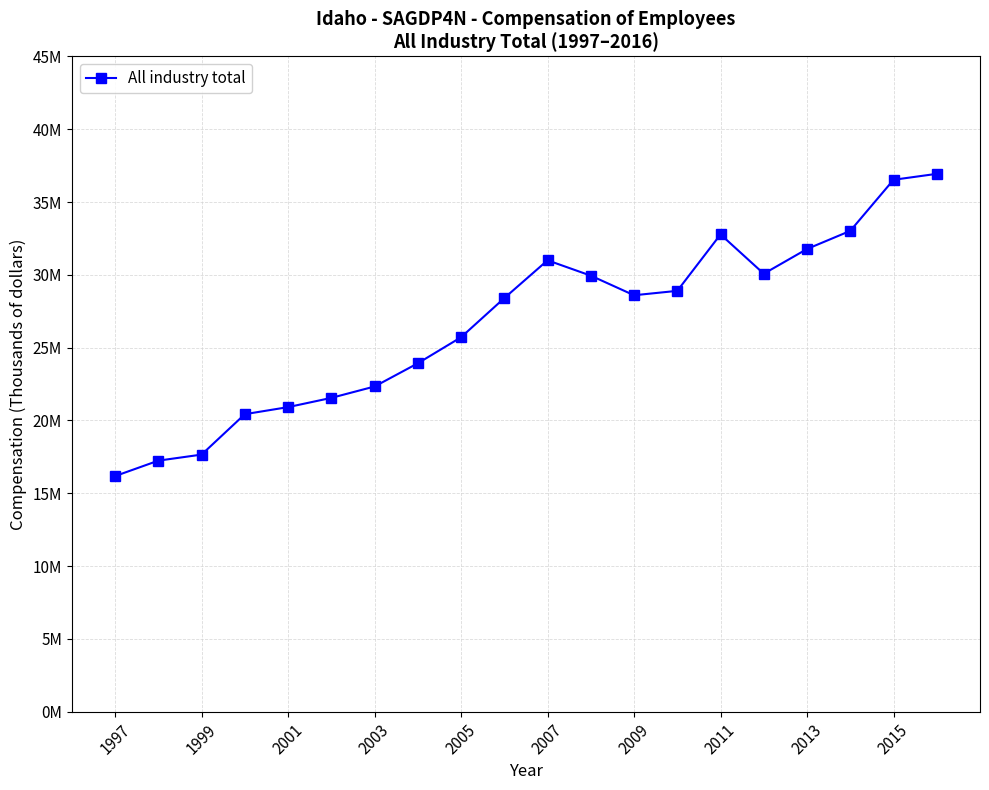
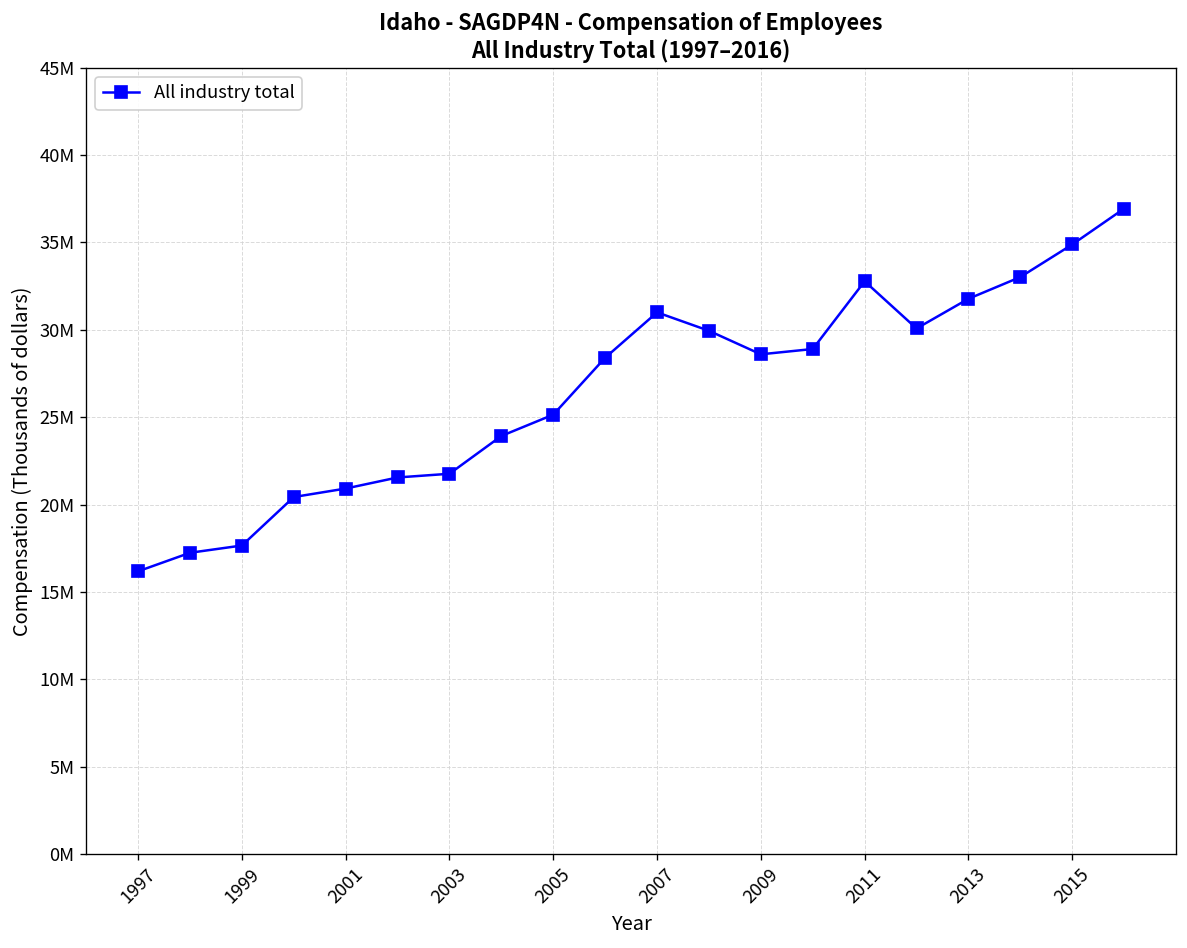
2003: 22300000 -> 21800000
2005: 25700000 -> 25100000
2015: 36500000 -> 34900000
